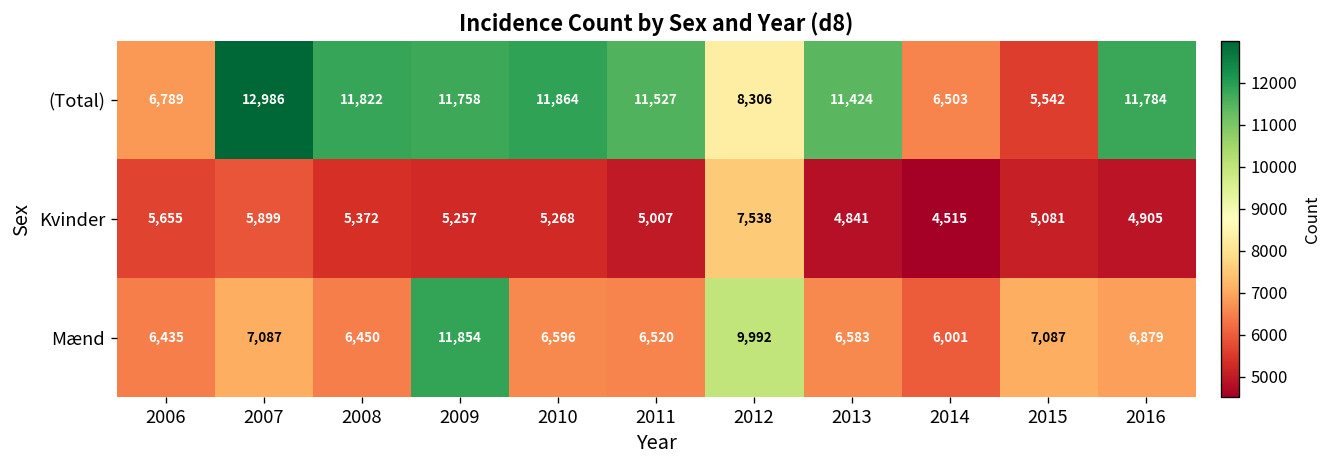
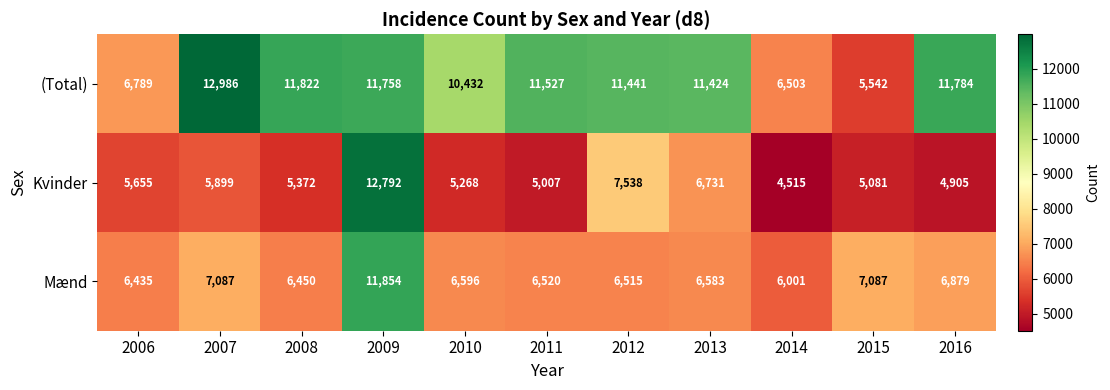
(Total), 2010: 11,864 -> 10,432
(Total), 2012: 8,306 -> 11,441
Kvinder, 2009: 5,257 -> 12,792
Kvinder, 2013: 4,841 -> 6,731
Mænd, 2012: 9,992 -> 6,515
